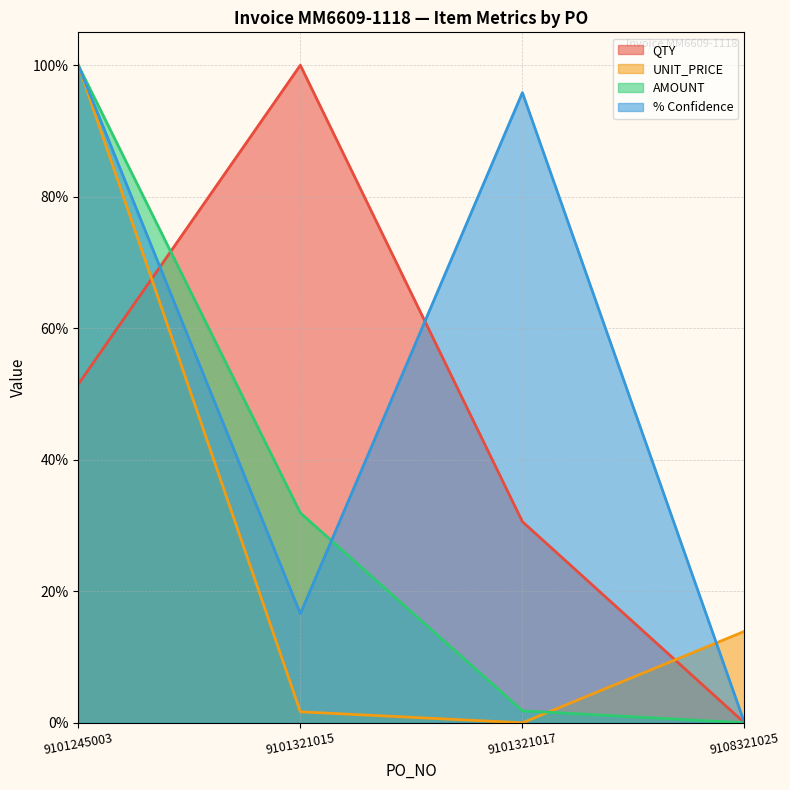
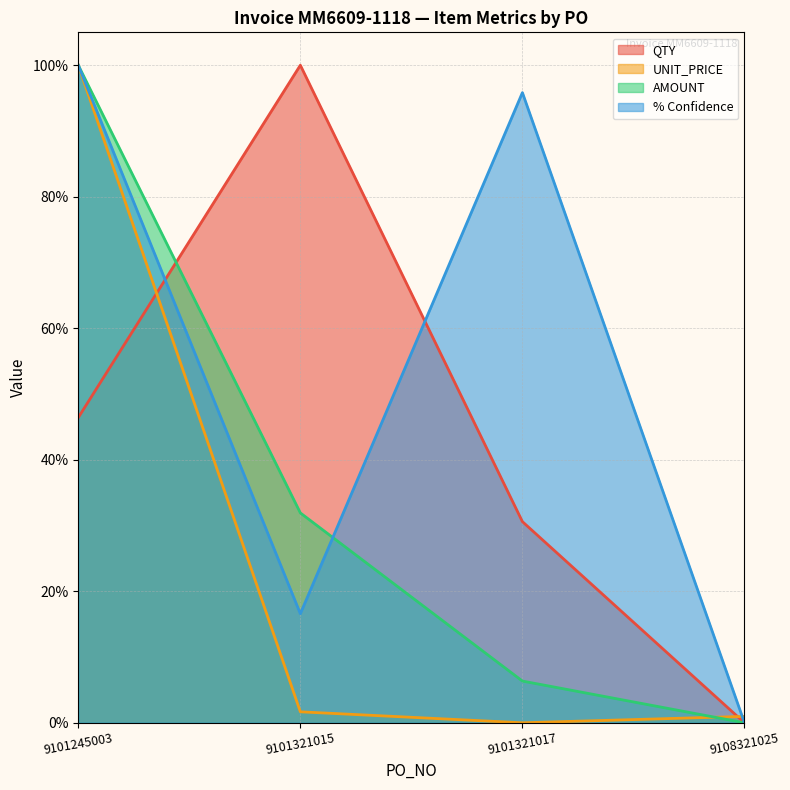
QTY, 9101245003: 51% -> 46%
AMOUNT, 9101321017: 2% -> 6%
UNIT_PRICE, 9108321025: 14% -> 1%
